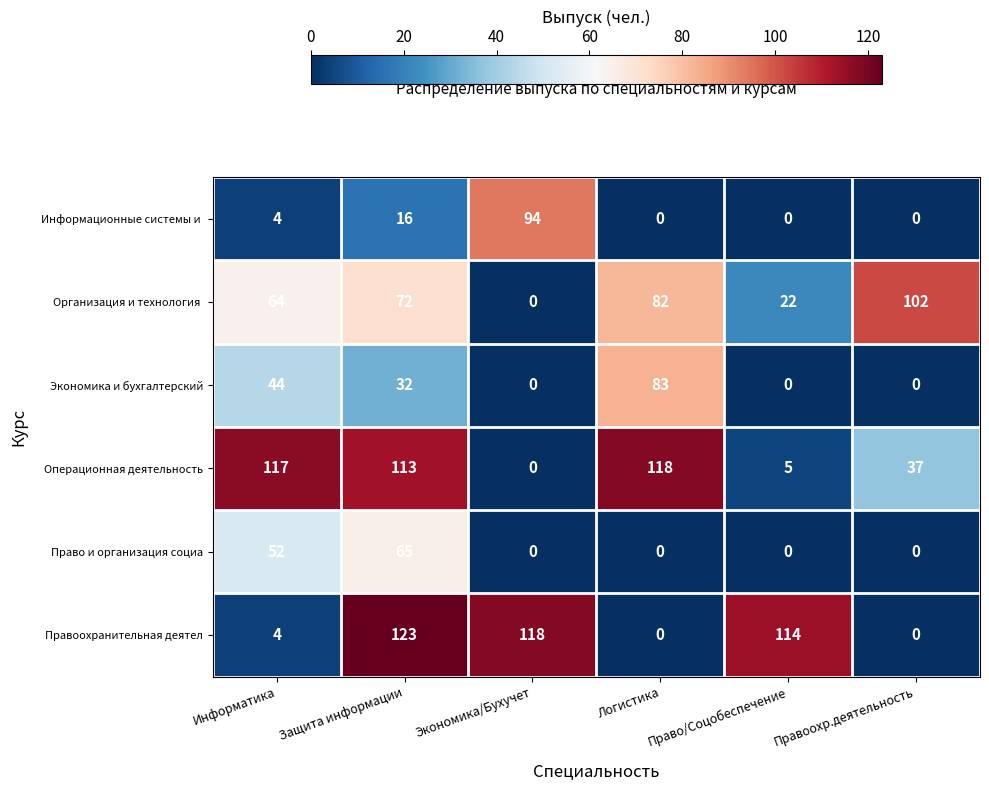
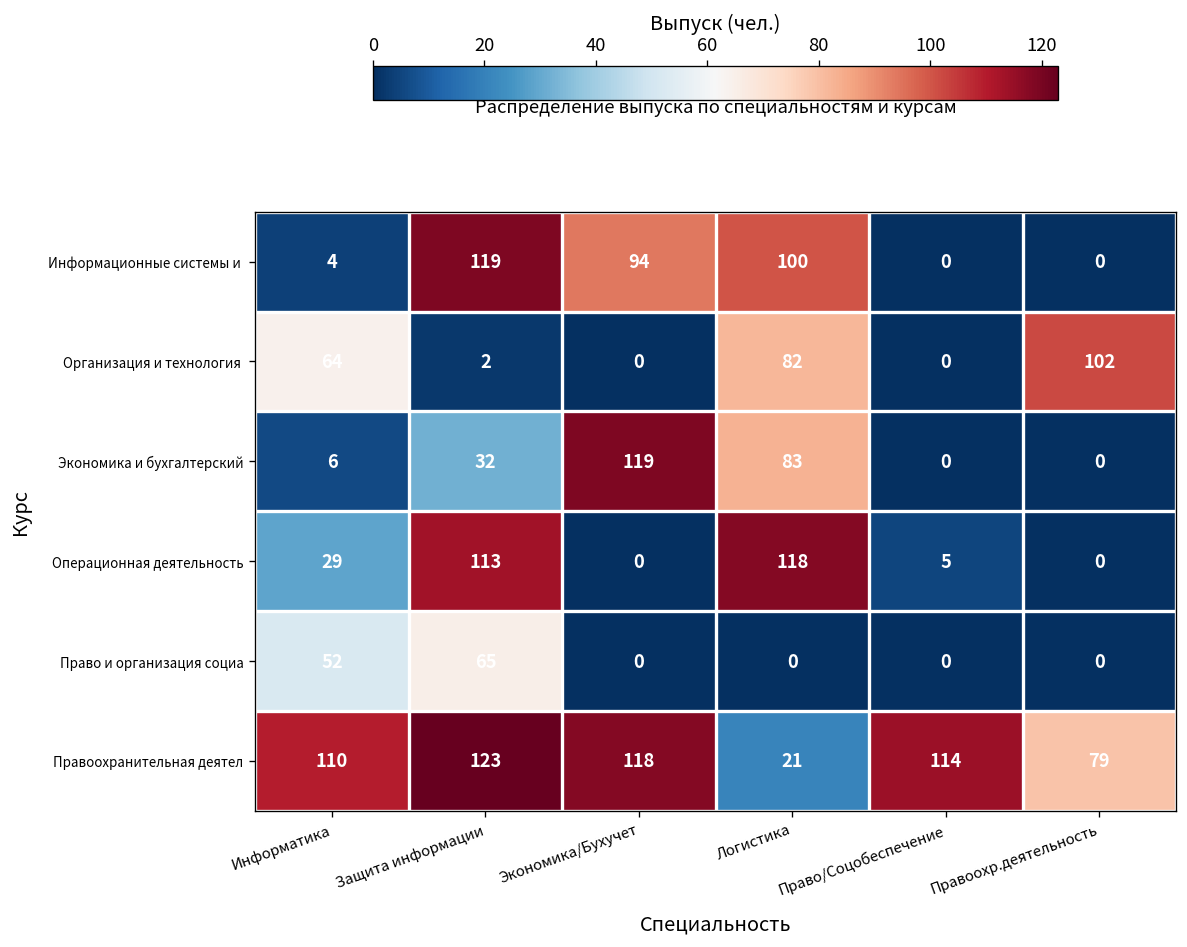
Информационные системы и, Защита информации: 16 -> 119
Информационные системы и, Логистика: 0 -> 100
Организация и технология, Защита информации: 72 -> 2
Организация и технология, Право/Соцобеспечение: 22 -> 0
Экономика и бухгалтерский, Информатика: 44 -> 6
Экономика и бухгалтерский, Экономика/Бухучет: 0 -> 119
Операционная деятельность, Информатика: 117 -> 29
Операционная деятельность, Правоохр.деятельность: 37 -> 0
Правоохранительная деятел, Информатика: 4 -> 110
Правоохранительная деятел, Логистика: 0 -> 21
Правоохранительная деятел, Правоохр.деятельность: 0 -> 79
